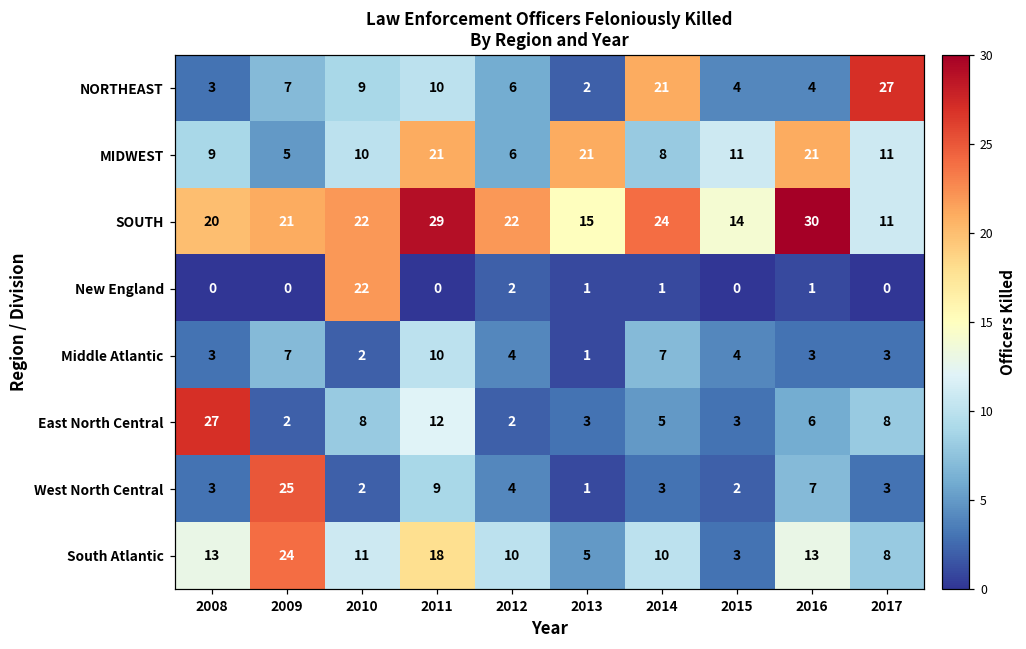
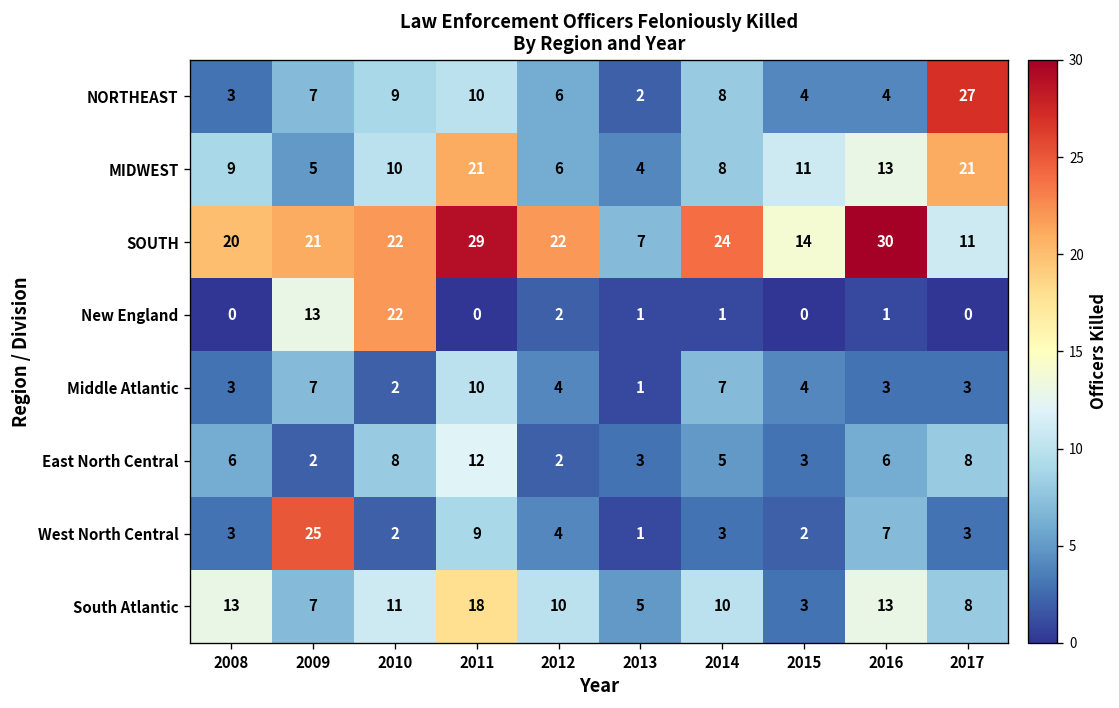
NORTHEAST, 2014: 21 -> 8
MIDWEST, 2013: 21 -> 4
MIDWEST, 2016: 21 -> 13
MIDWEST, 2017: 11 -> 21
SOUTH, 2013: 15 -> 7
New England, 2009: 0 -> 13
East North Central, 2008: 27 -> 6
South Atlantic, 2009: 24 -> 7
